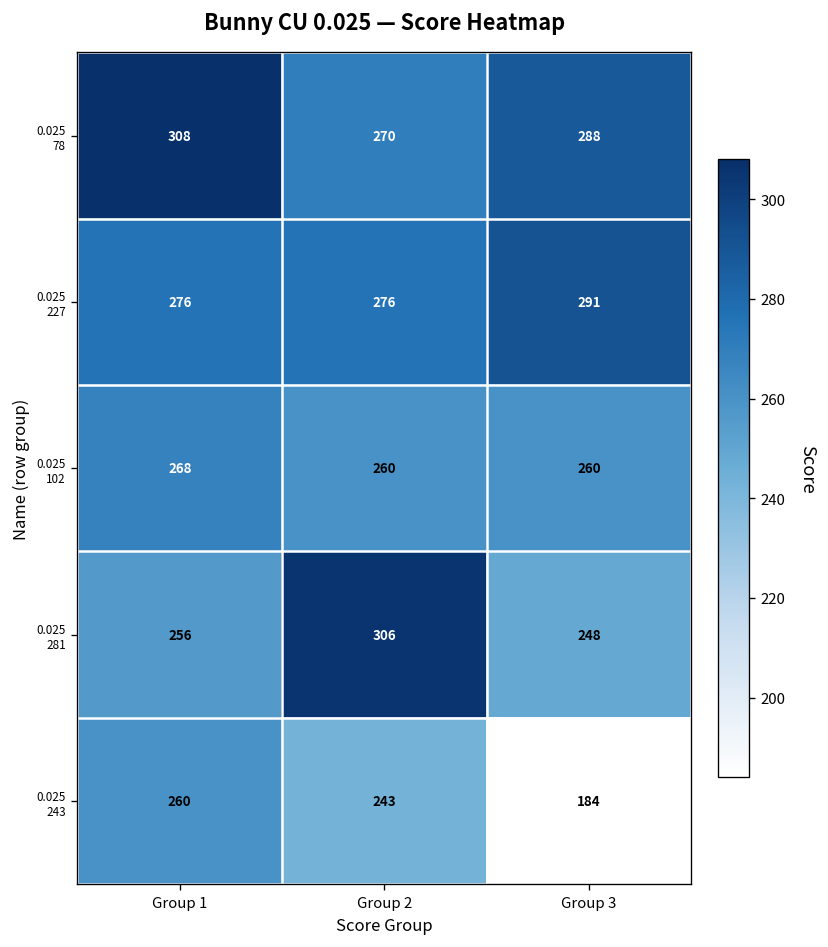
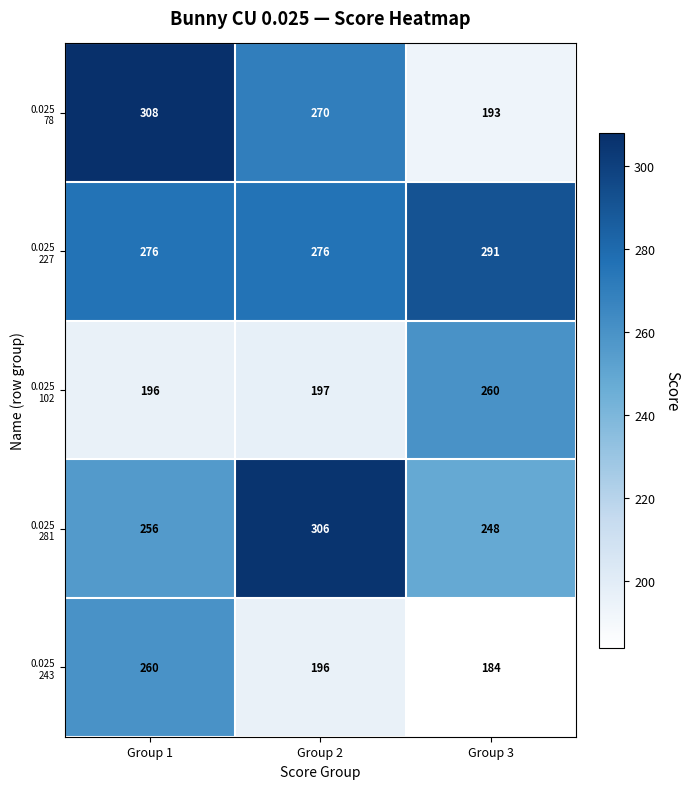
0.025 78, Group 3: 288 -> 193
0.025 102, Group 1: 268 -> 196
0.025 102, Group 2: 260 -> 197
0.025 243, Group 2: 243 -> 196
